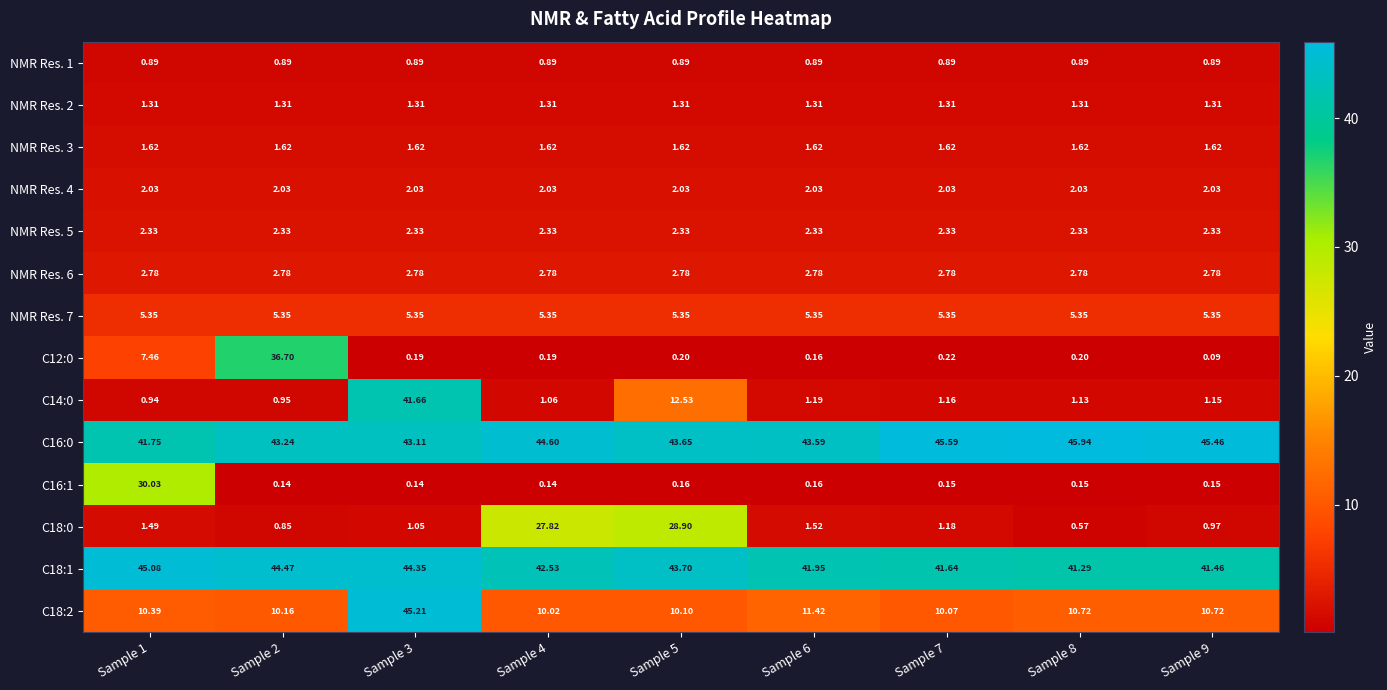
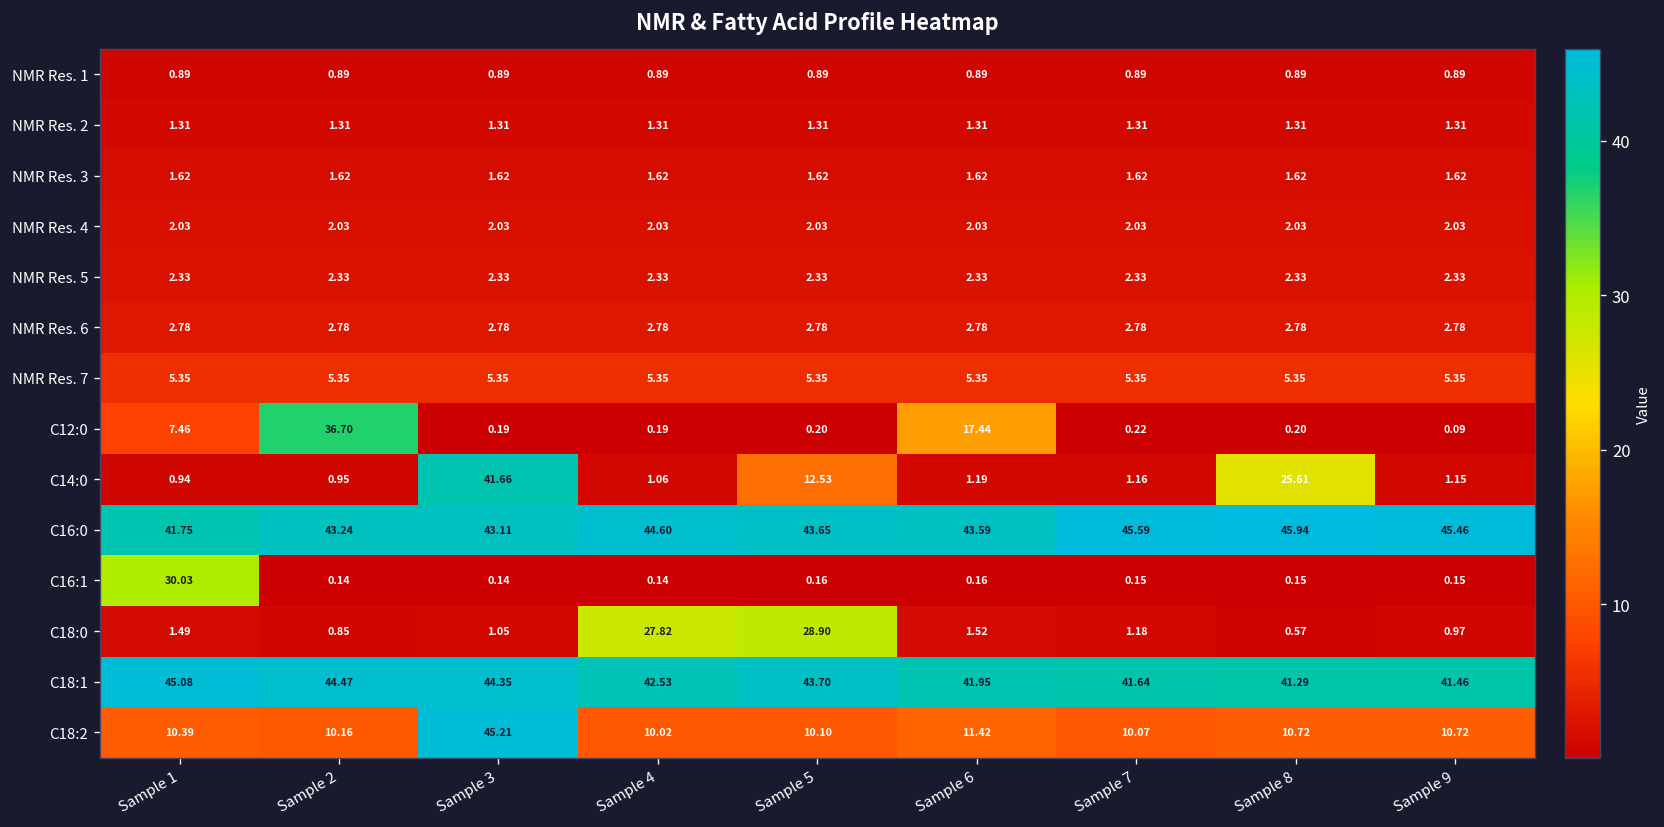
C12:0, Sample 6: 0.16 -> 17.44
C14:0, Sample 8: 1.13 -> 25.61
